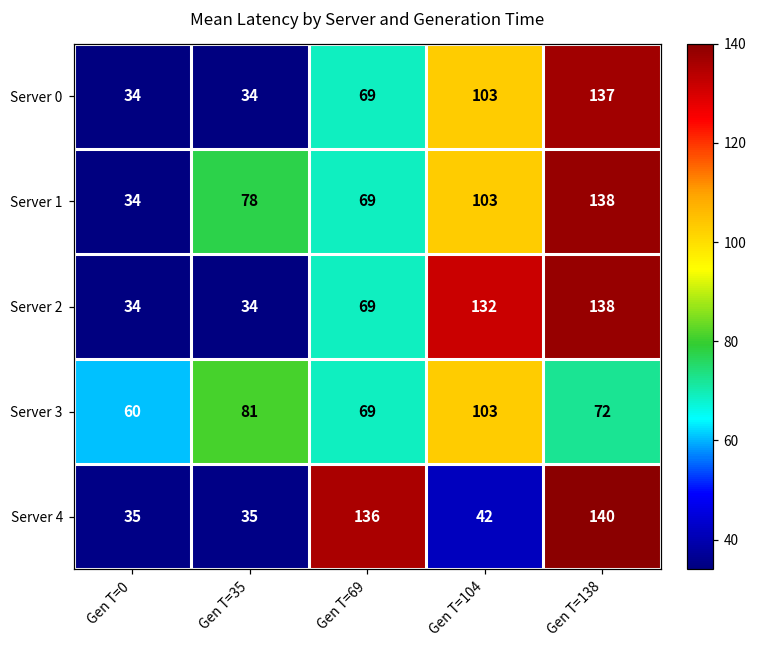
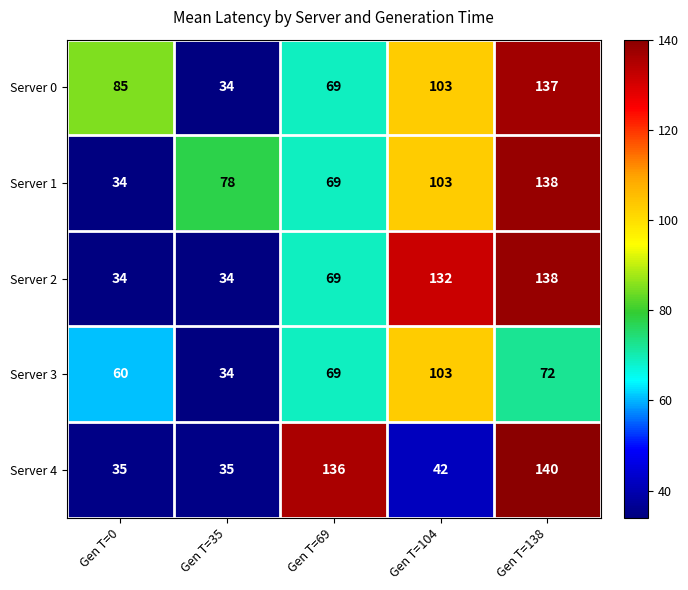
Server 0, Gen T=0: 34 -> 85
Server 3, Gen T=35: 81 -> 34
